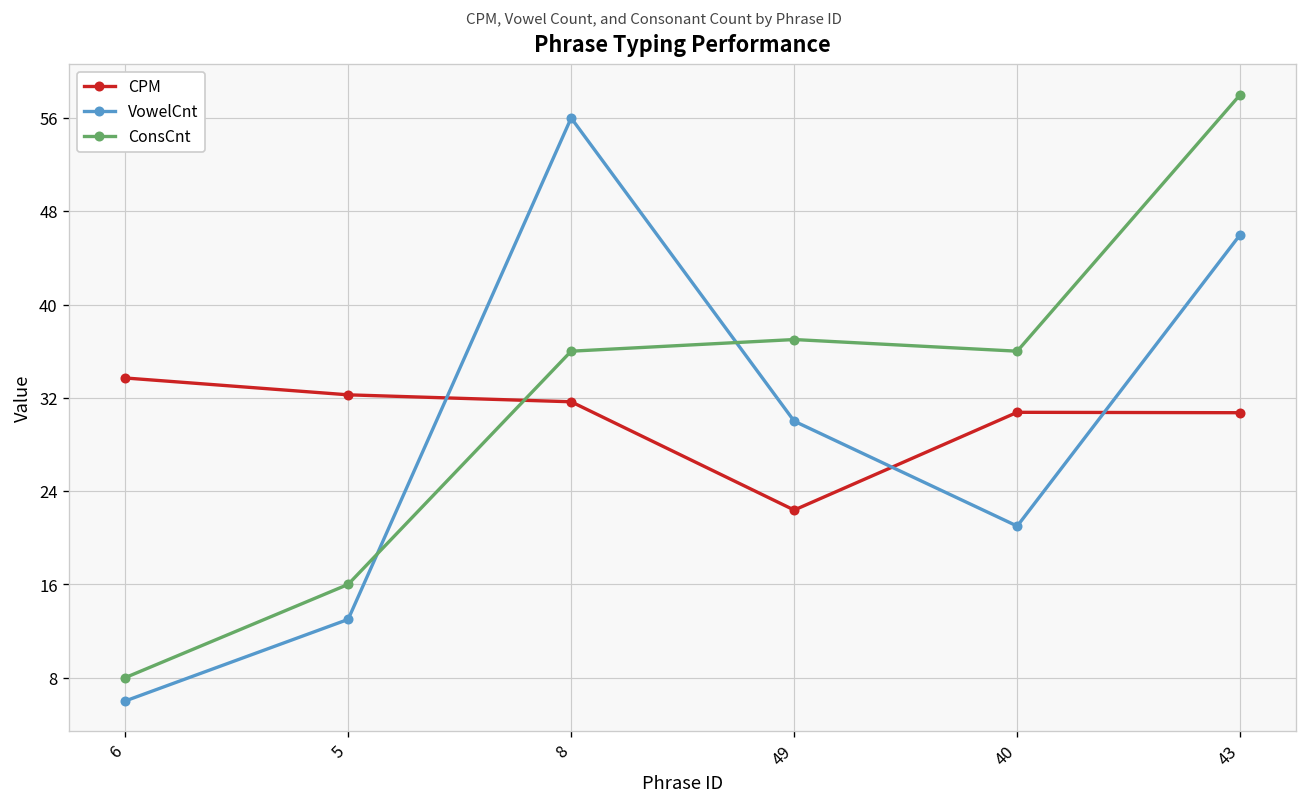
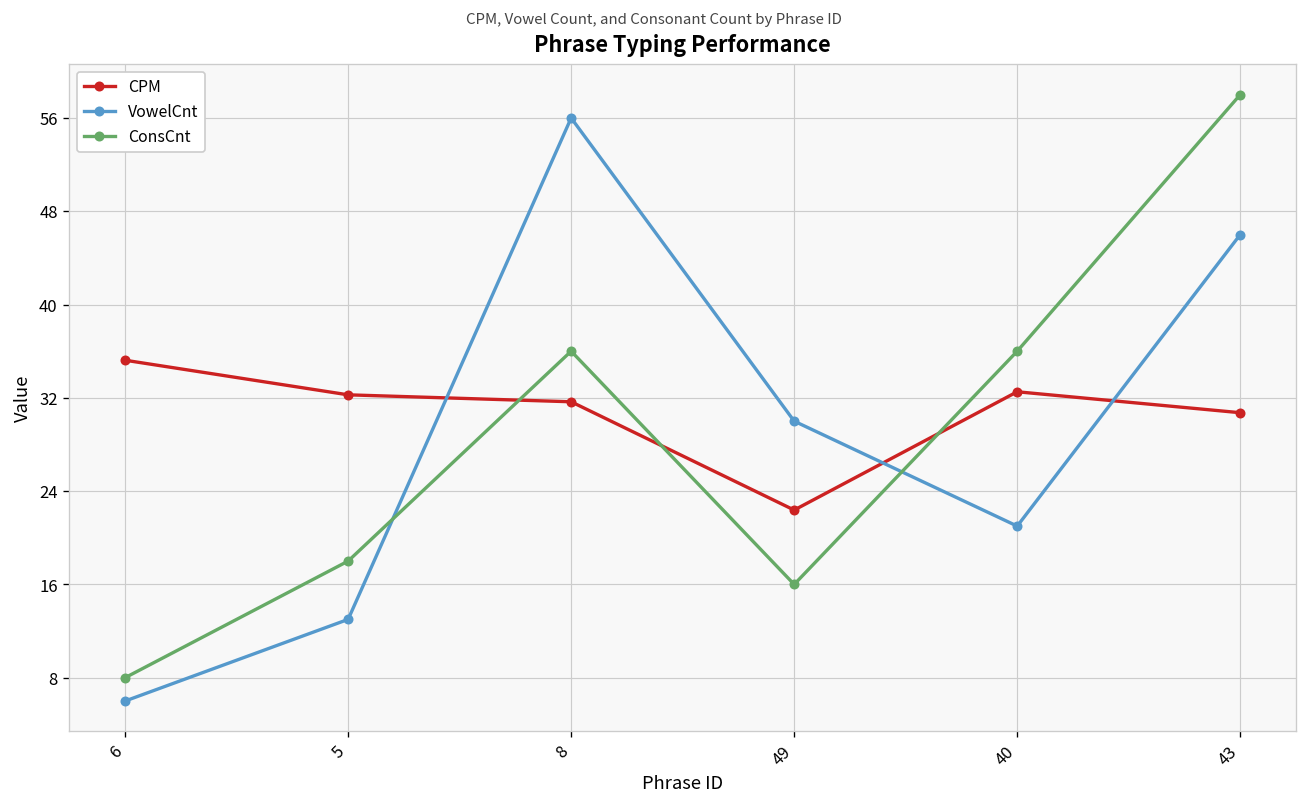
CPM, 6: 34 -> 35
ConsCnt, 5: 16 -> 18
ConsCnt, 49: 37 -> 16
CPM, 40: 31 -> 33
